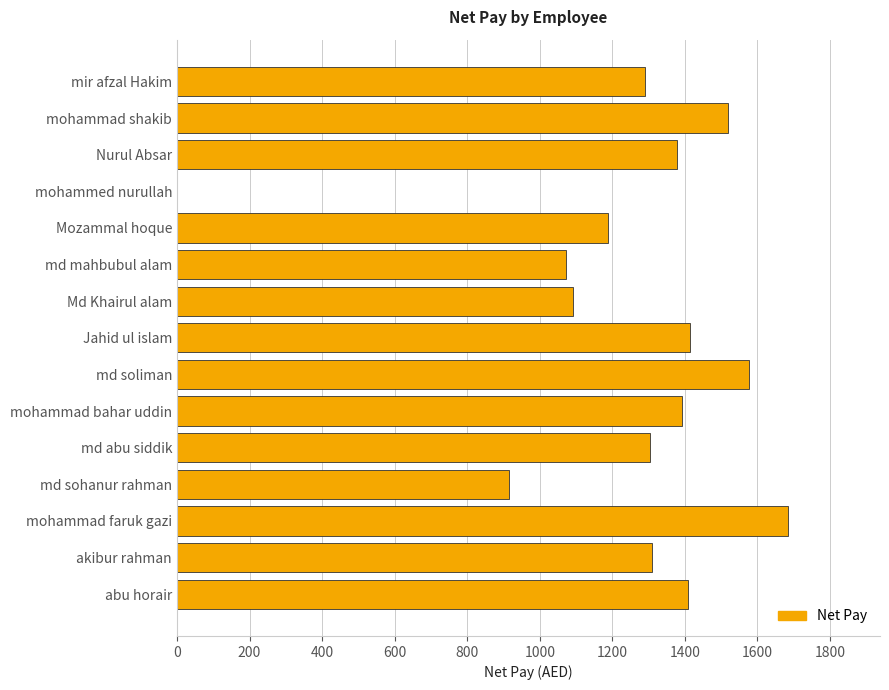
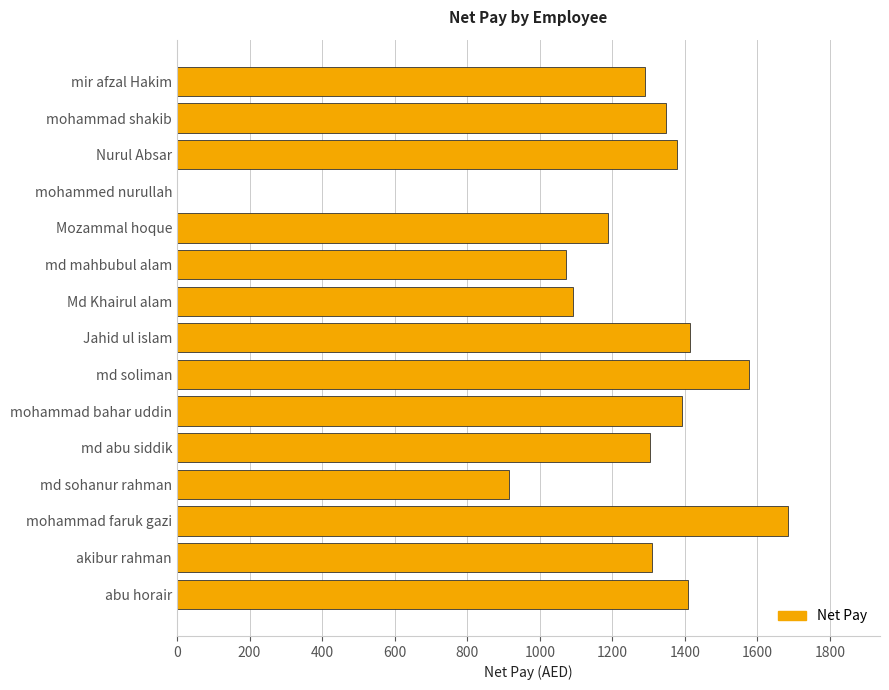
mohammad shakib: 1520 -> 1350
